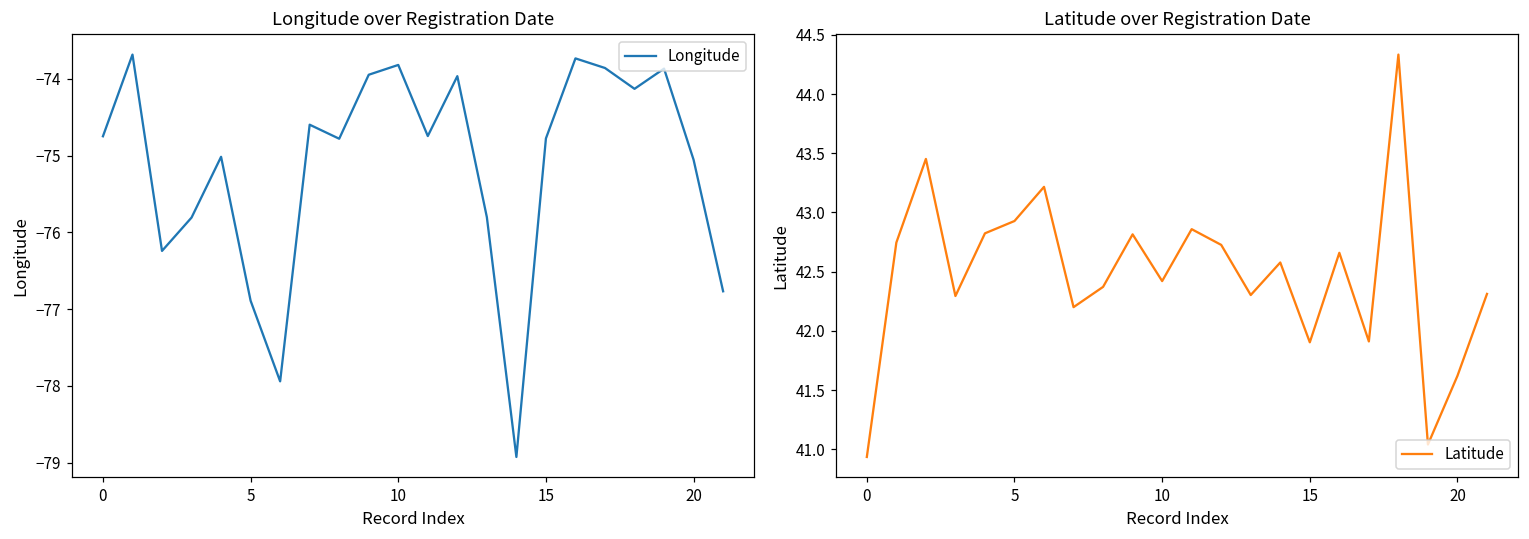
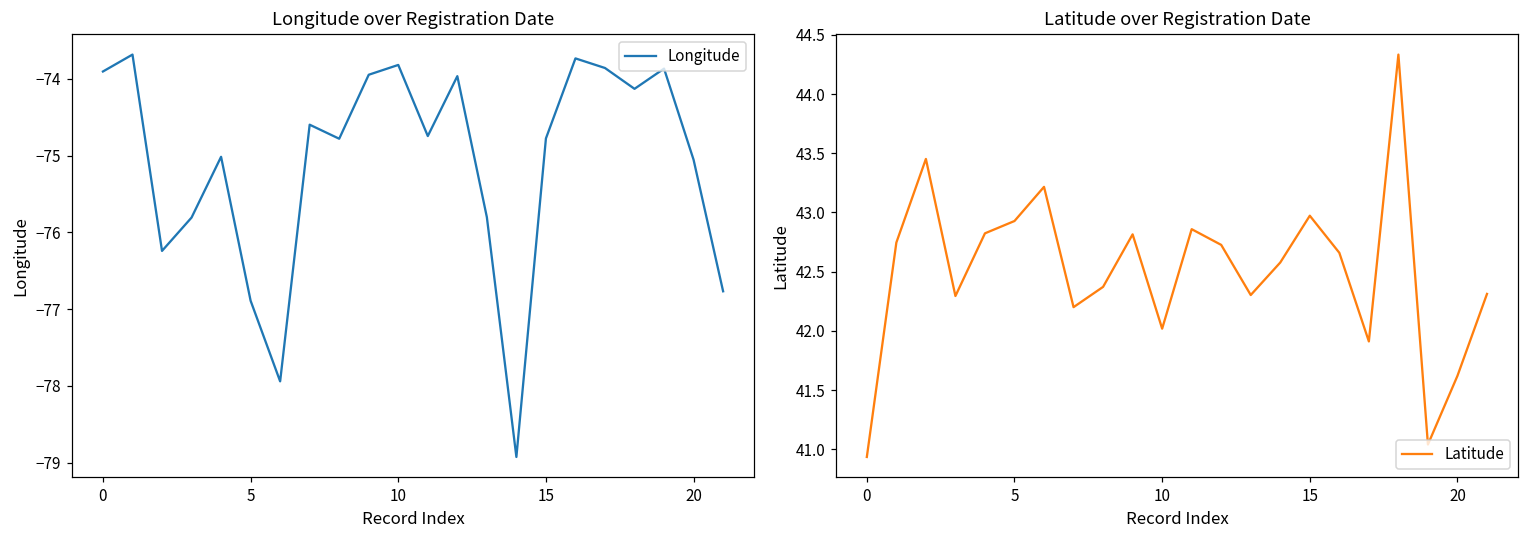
Longitude over Registration Date, 0: -74.7 -> -73.9
Latitude over Registration Date, 10: 42.42 -> 42.02
Latitude over Registration Date, 15: 41.90 -> 42.97
